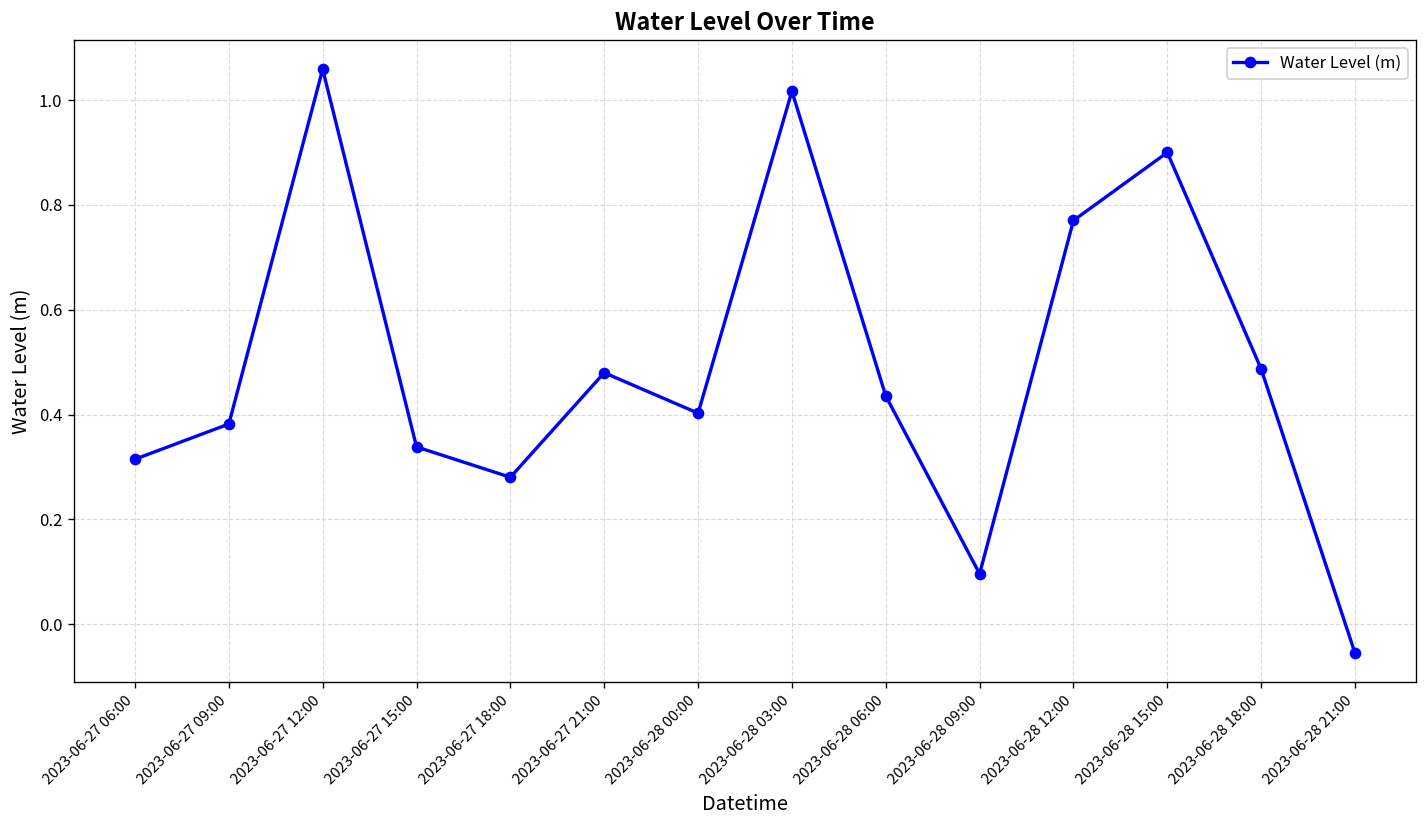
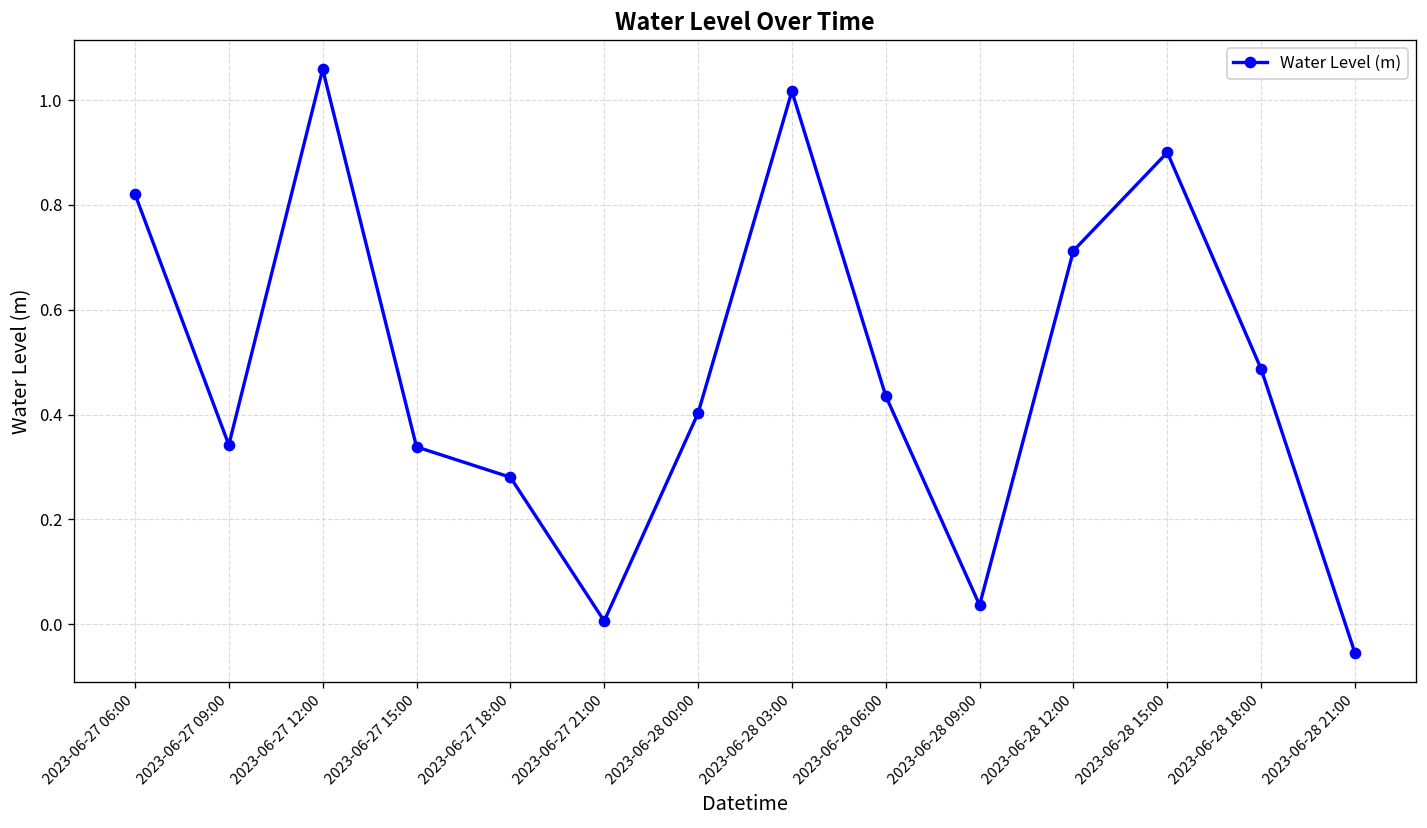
2023-06-27 06:00: 0.31 -> 0.82
2023-06-27 09:00: 0.38 -> 0.34
2023-06-27 21:00: 0.48 -> 0.01
2023-06-28 09:00: 0.10 -> 0.04
2023-06-28 12:00: 0.77 -> 0.71
